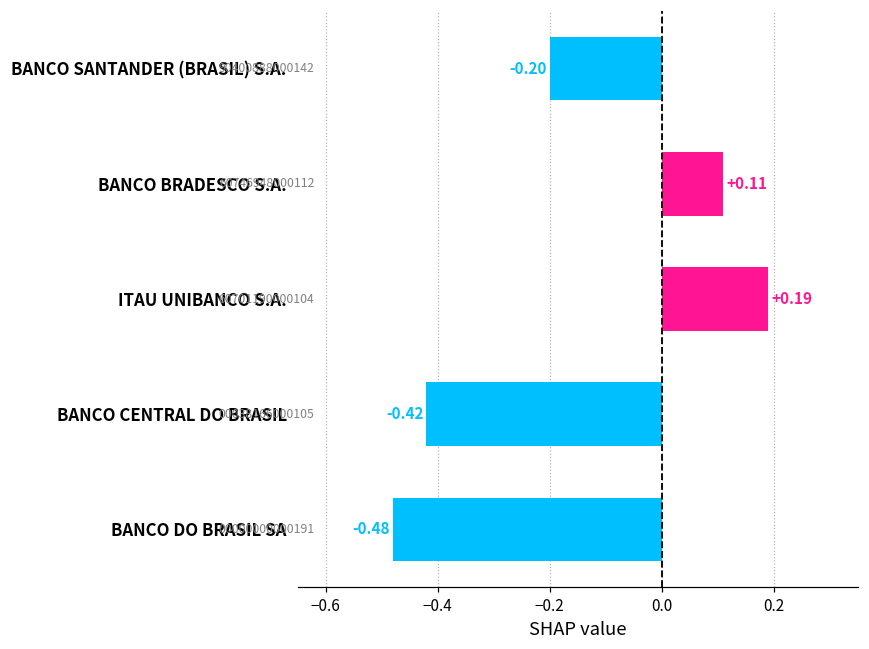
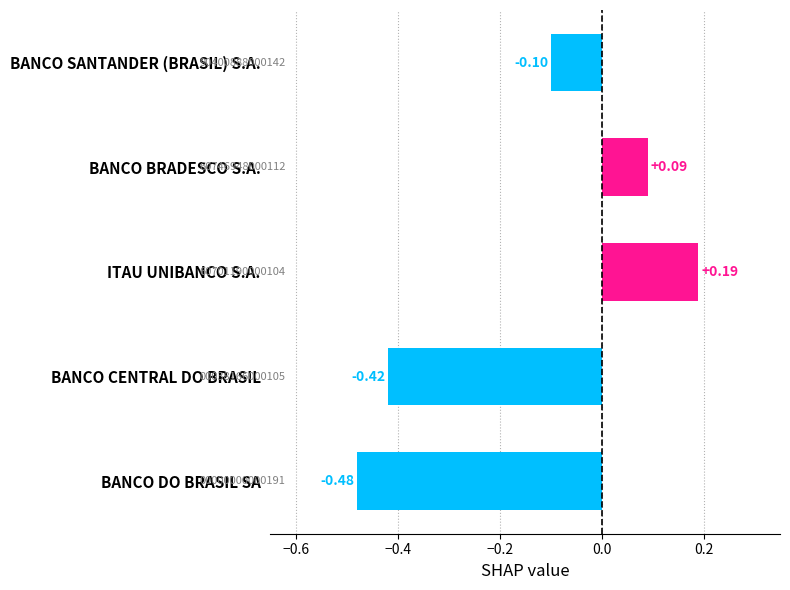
BANCO SANTANDER (BRASIL) S.A.: -0.20 -> -0.10
BANCO BRADESCO S.A.: +0.11 -> +0.09
